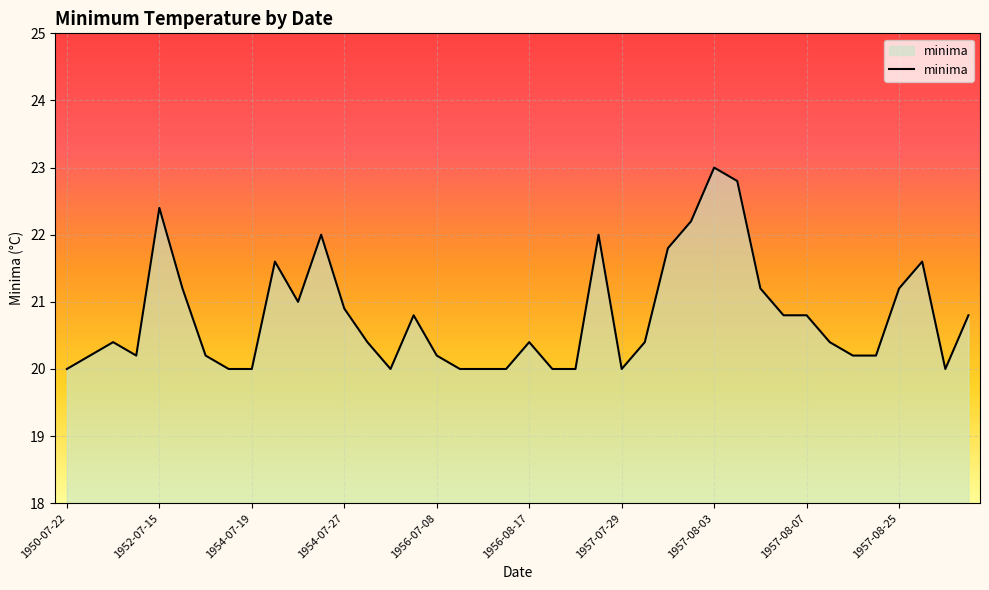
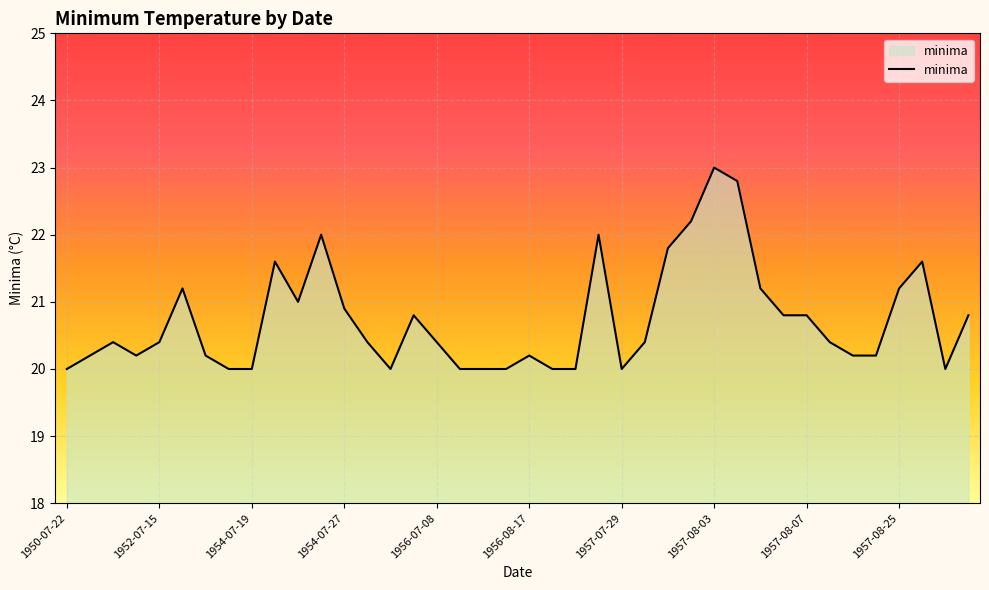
1952-07-15: 22.4 -> 20.4
1956-07-08: 20.2 -> 20.4
1956-08-17: 20.4 -> 20.2
